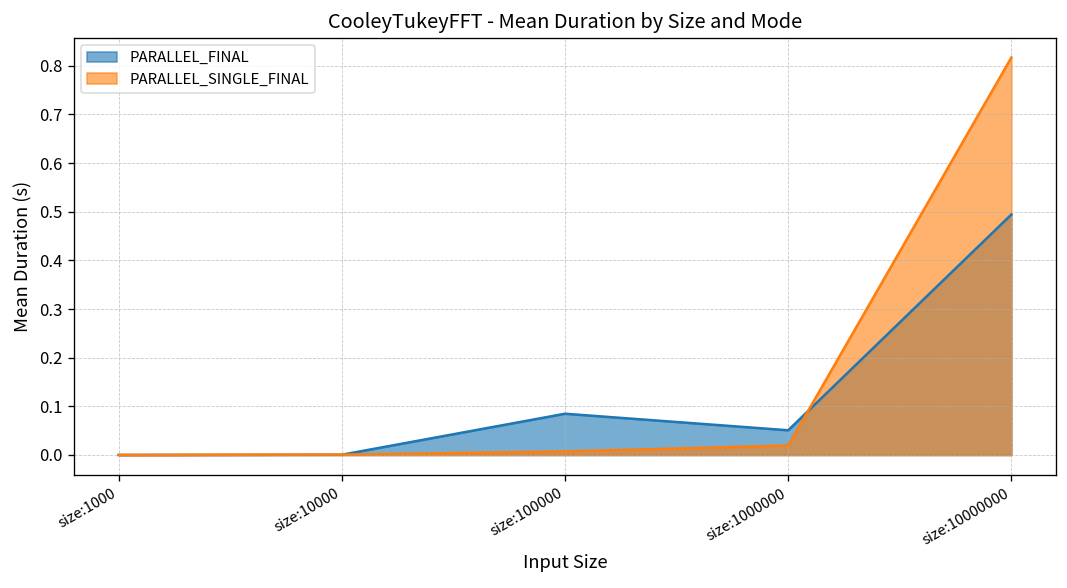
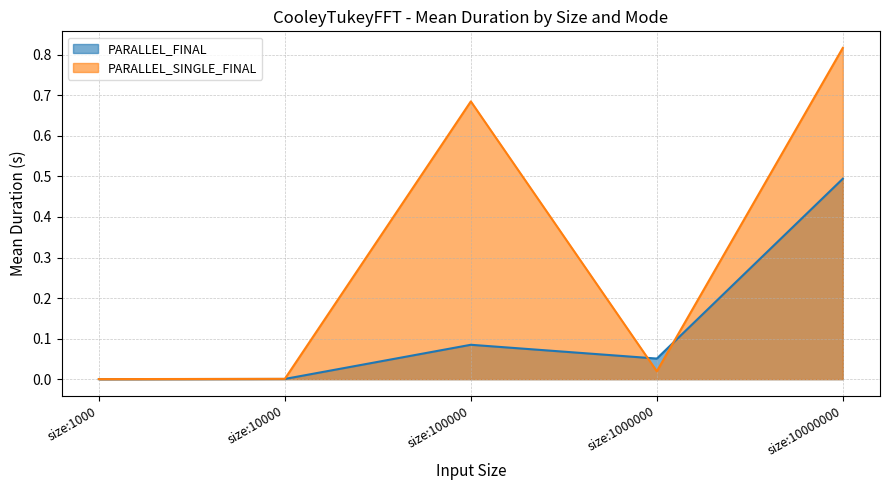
PARALLEL_SINGLE_FINAL, size:100000: 0.01 -> 0.68
